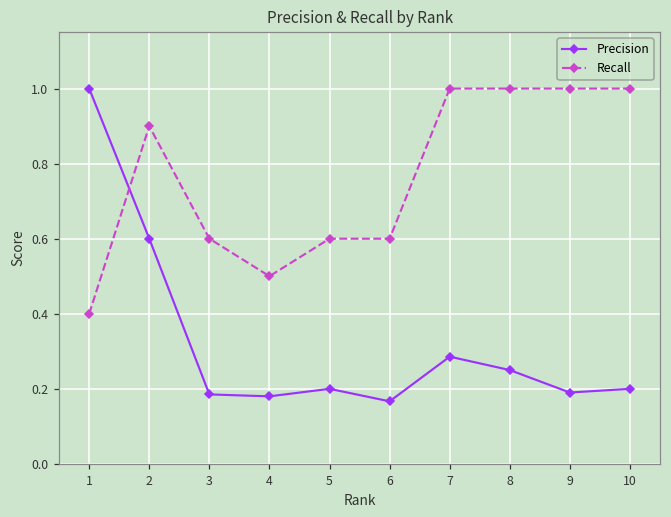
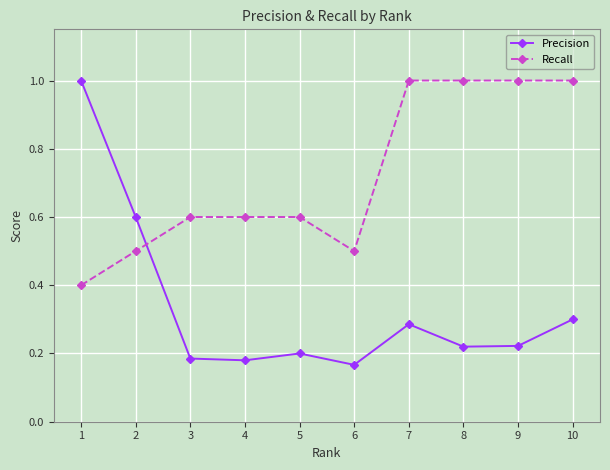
Recall, 2: 0.9 -> 0.5
Recall, 4: 0.5 -> 0.6
Recall, 6: 0.6 -> 0.5
Precision, 8: 0.25 -> 0.22
Precision, 9: 0.19 -> 0.22
Precision, 10: 0.2 -> 0.3
